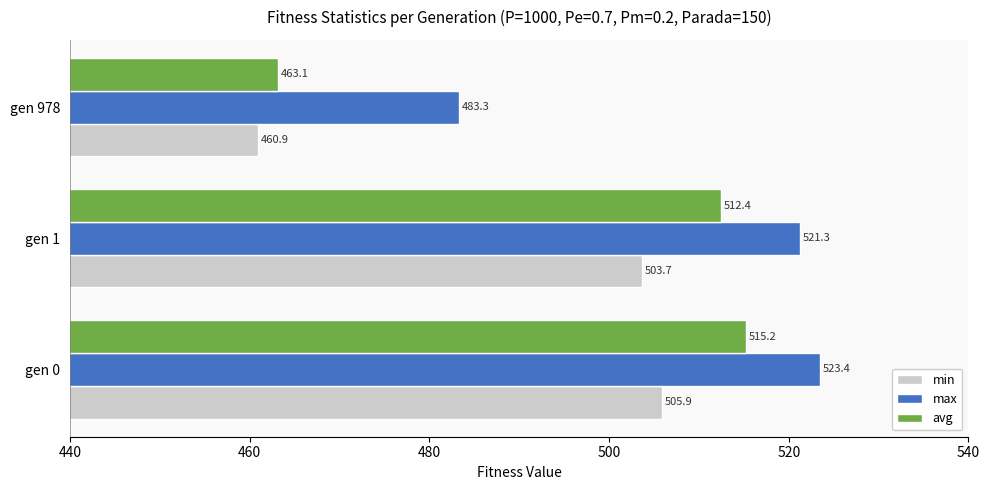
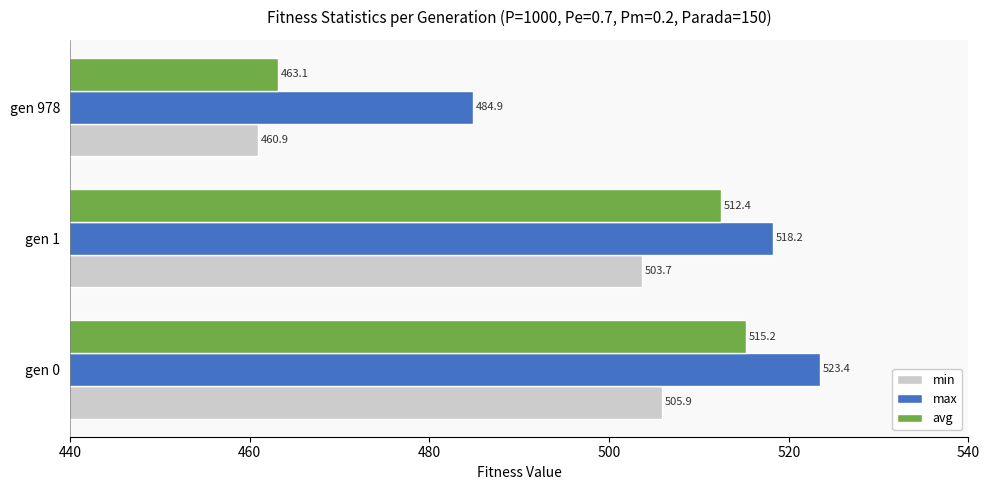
max, gen 978: 483.3 -> 484.9
max, gen 1: 521.3 -> 518.2
